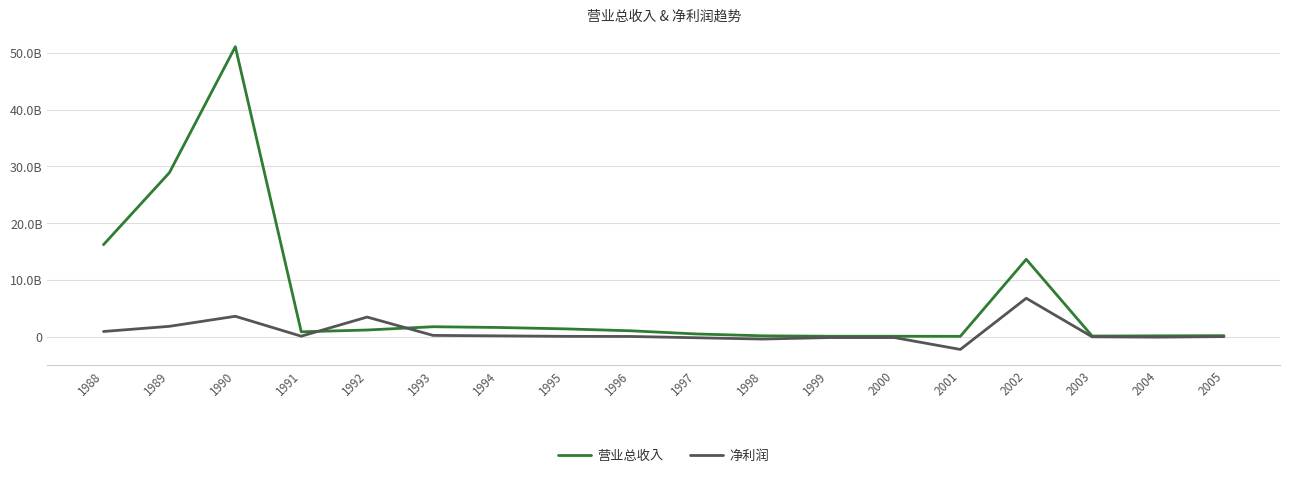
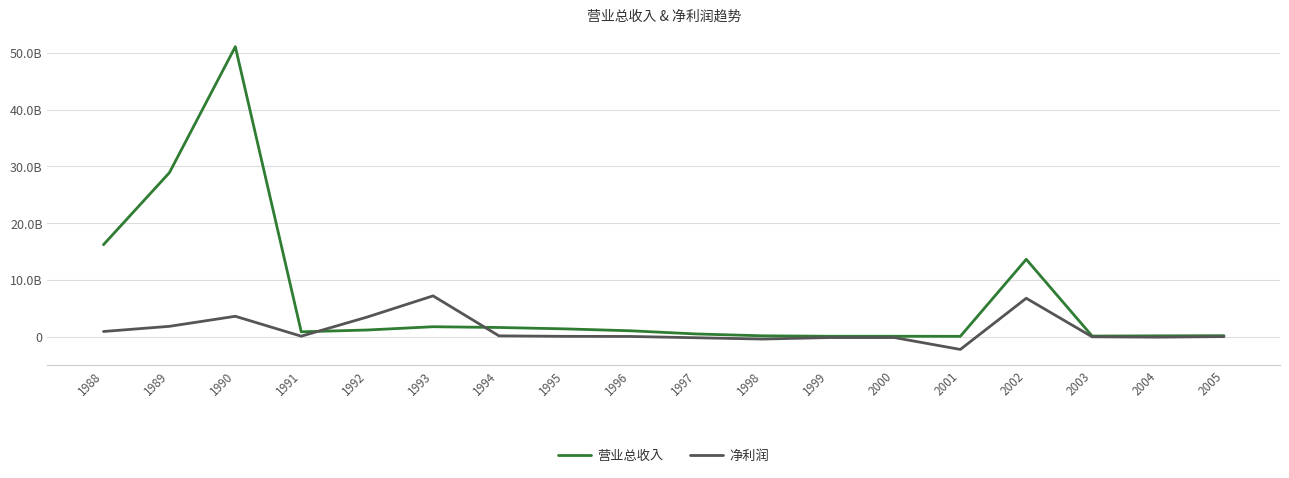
净利润, 1993: 0 -> 7000000000
